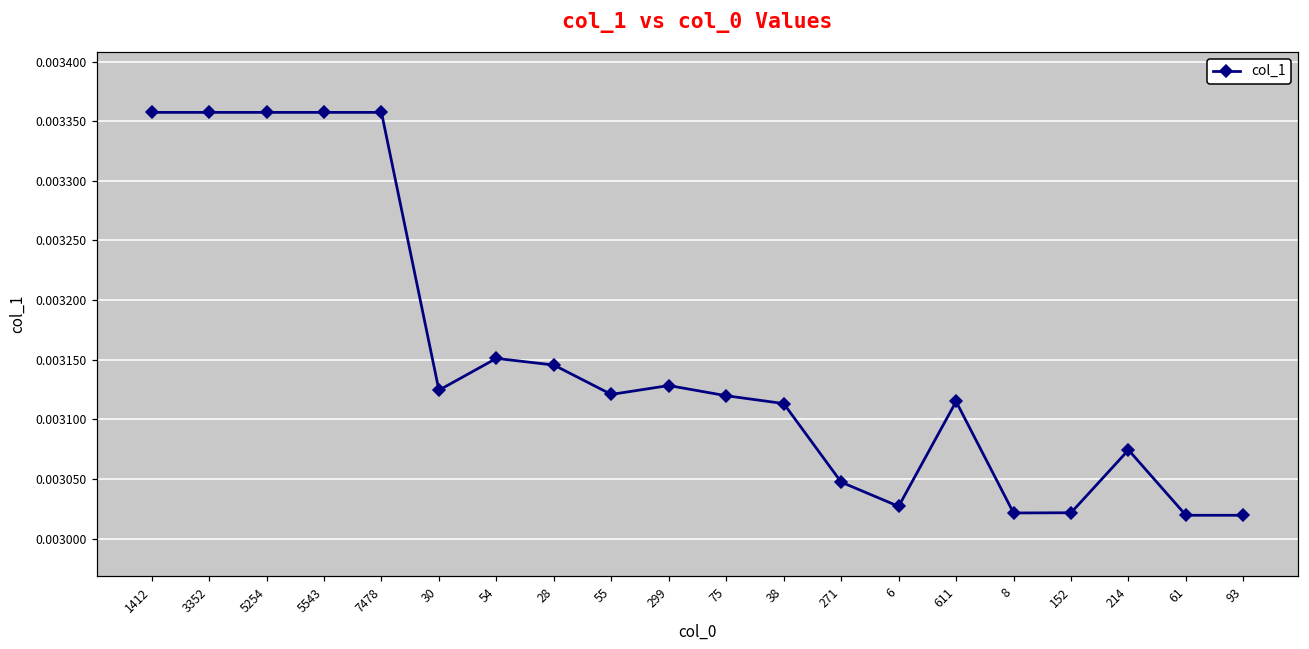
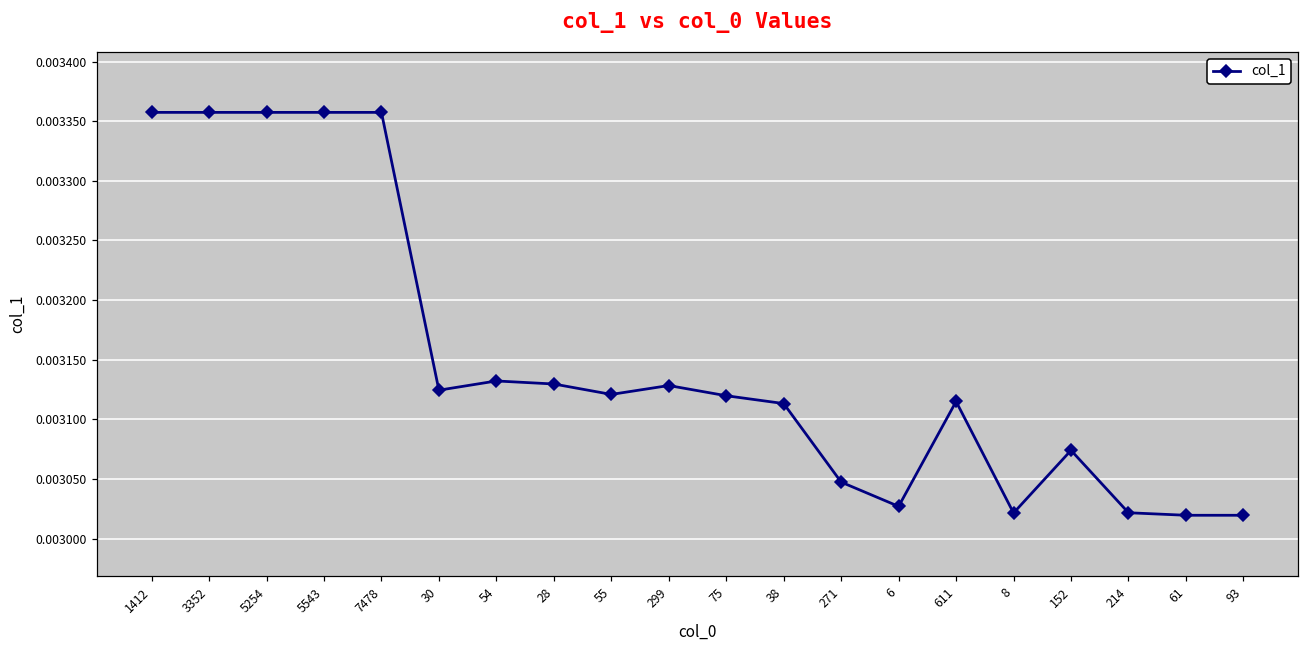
54: 0.003151 -> 0.003132
28: 0.003146 -> 0.003130
152: 0.003022 -> 0.003074
214: 0.003074 -> 0.003022
